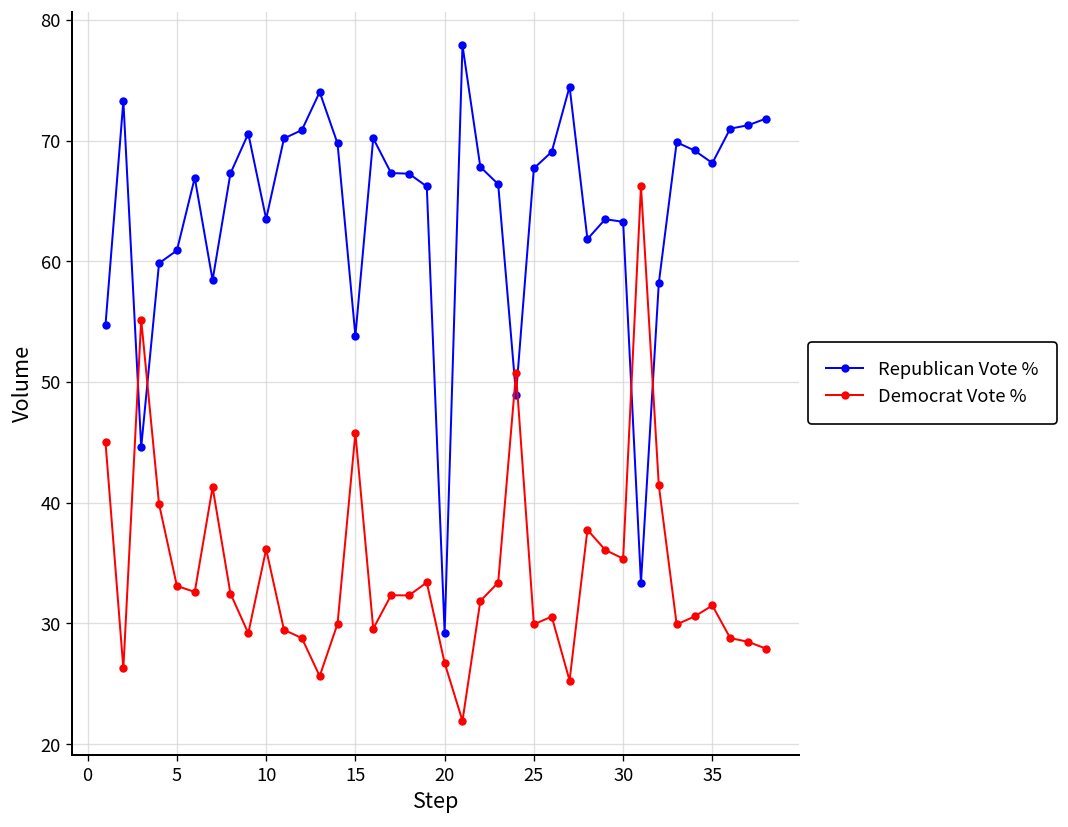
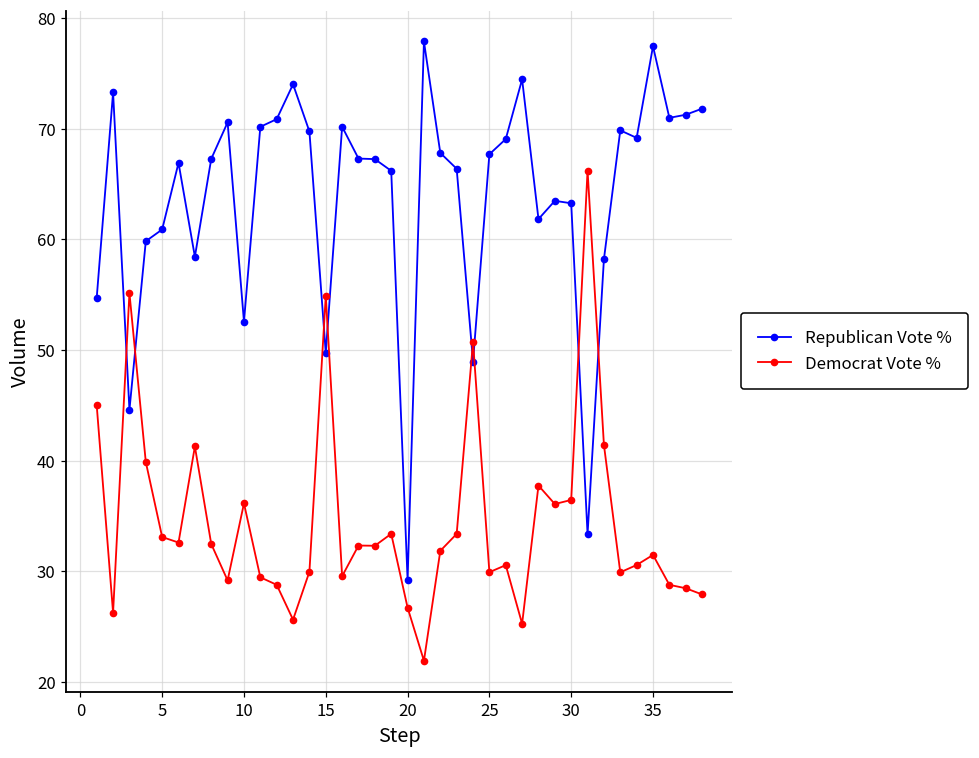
Republican Vote %, 10: 63.5 -> 52.6
Republican Vote %, 15: 53.8 -> 49.7
Democrat Vote %, 15: 45.8 -> 54.9
Democrat Vote %, 30: 35.4 -> 36.5
Republican Vote %, 35: 68.1 -> 77.5
